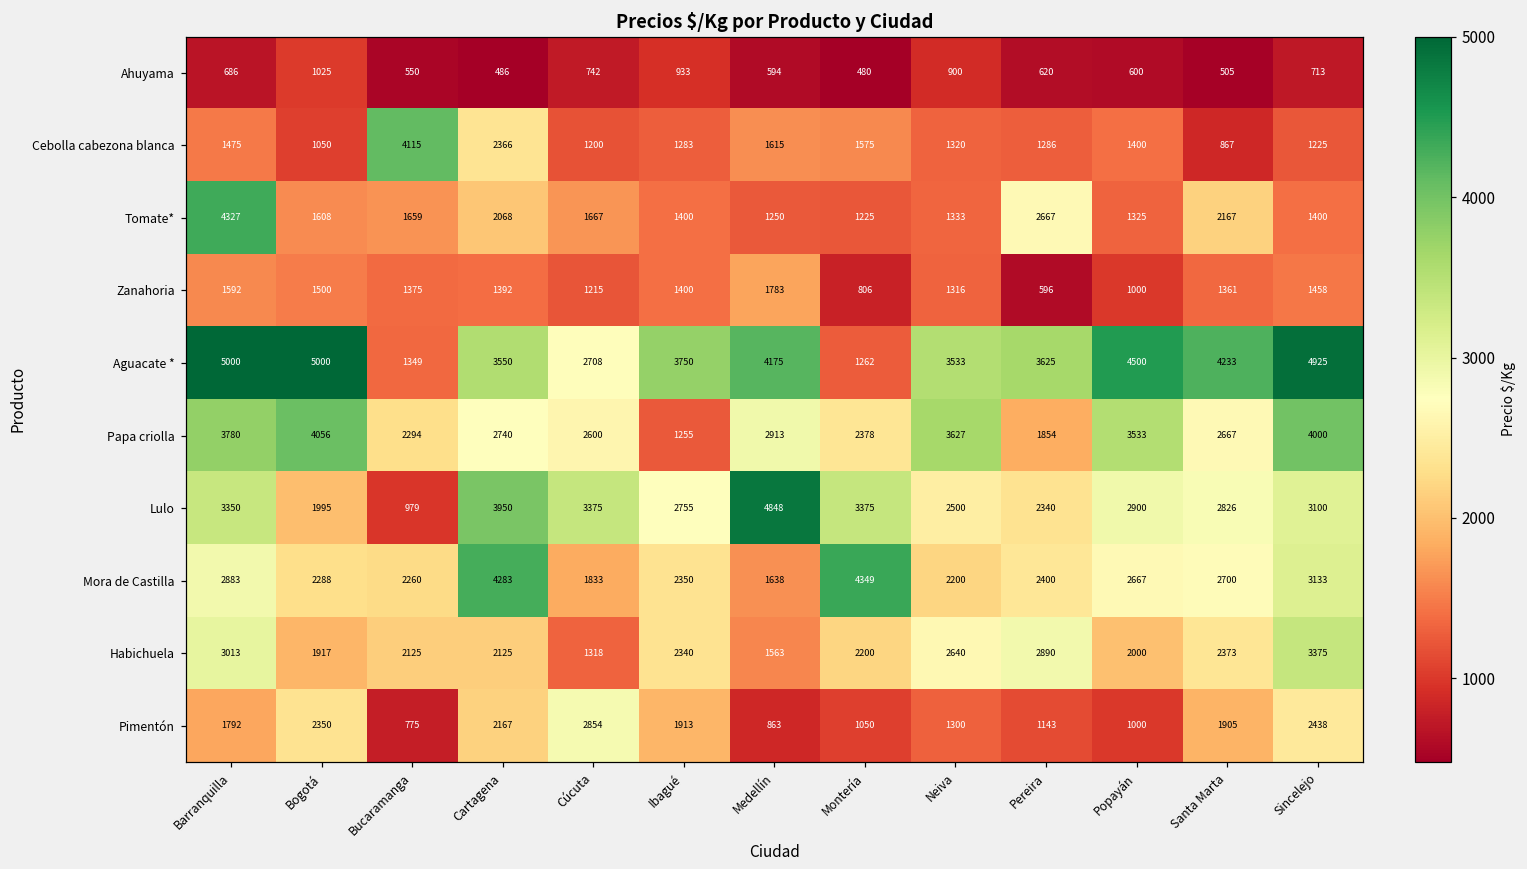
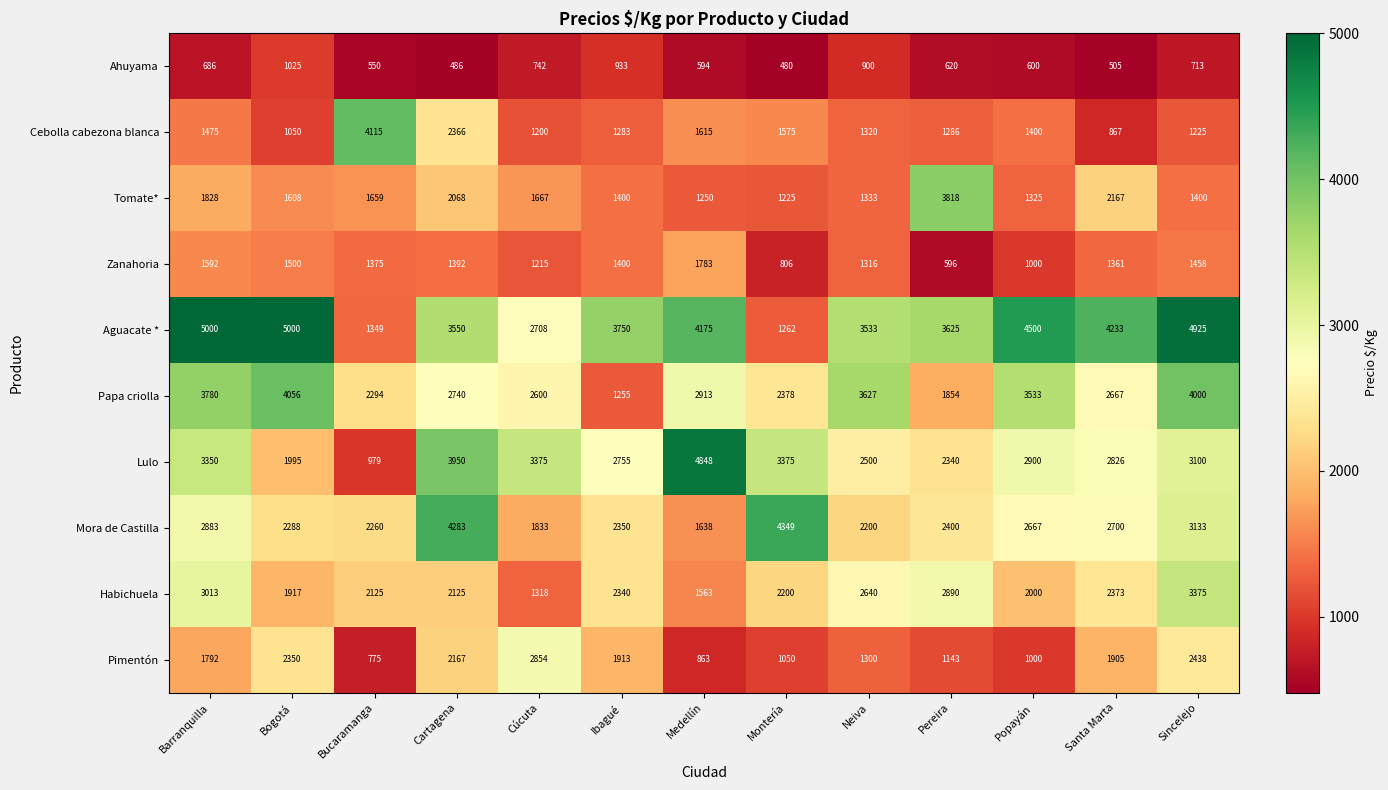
Tomate*, Barranquilla: 4327 -> 1828
Tomate*, Pereira: 2667 -> 3818
